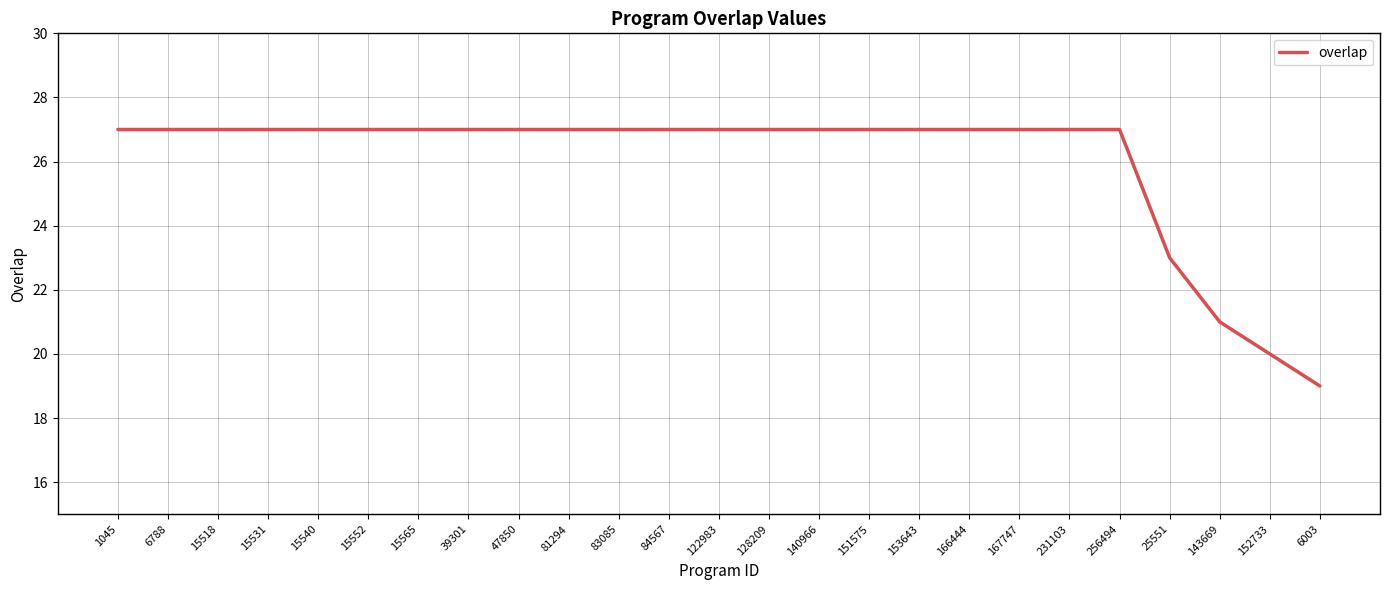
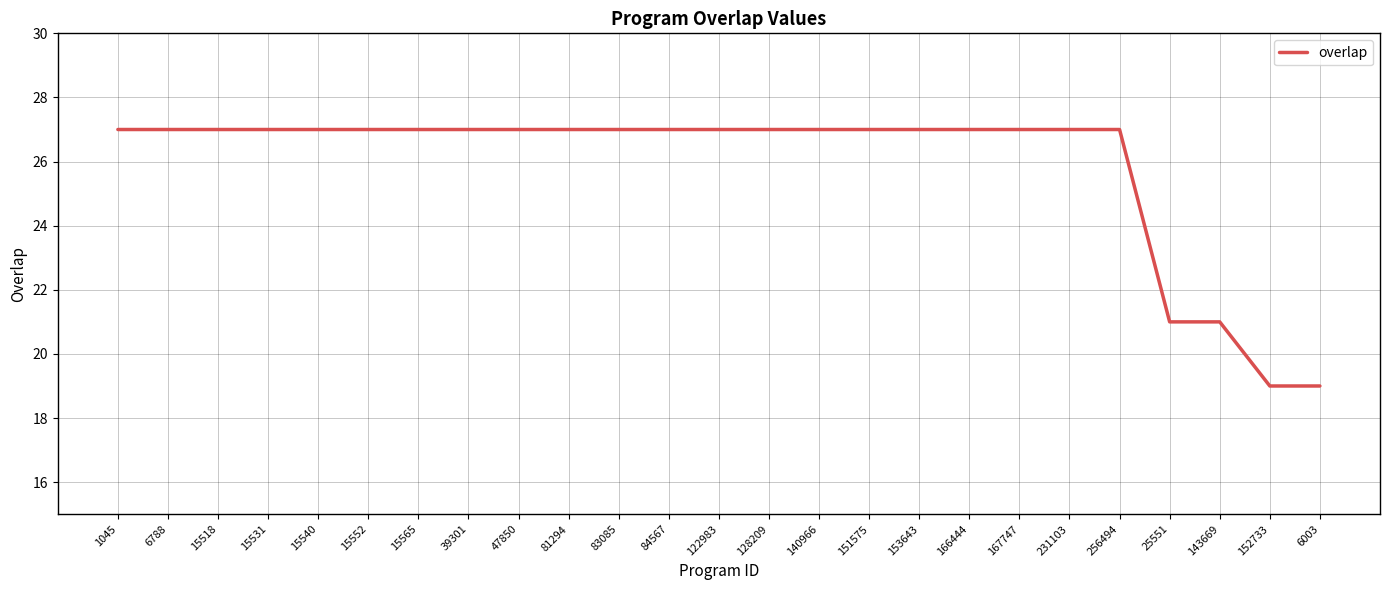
25551: 23 -> 21
152733: 20 -> 19
